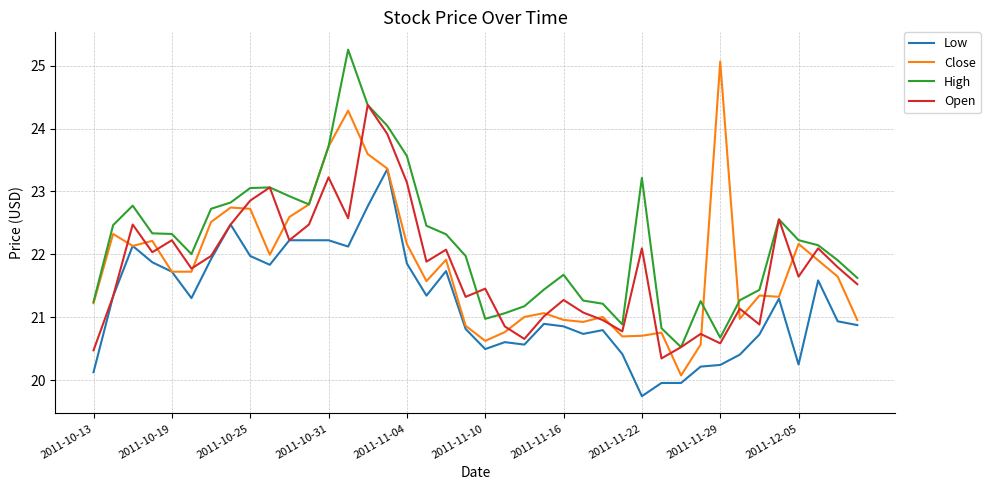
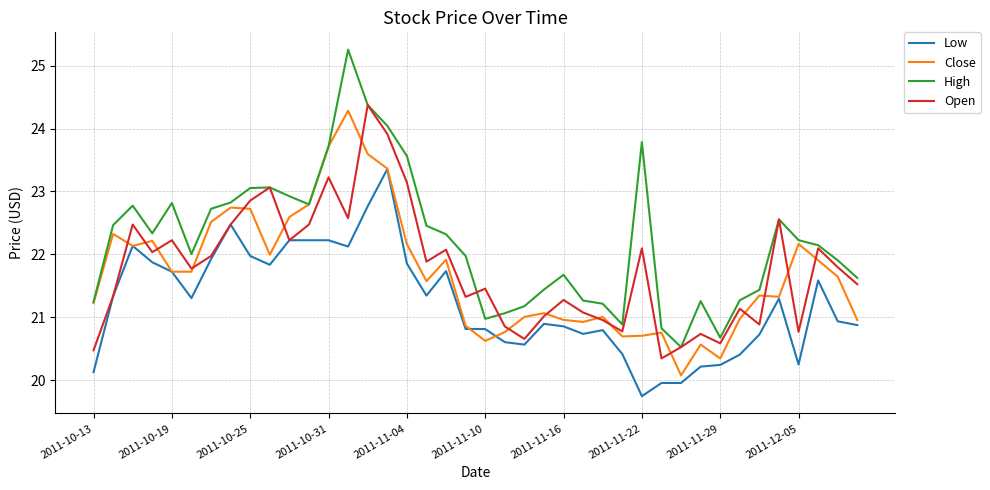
High, 2011-10-19: 22.3 -> 22.8
Low, 2011-11-10: 20.5 -> 20.8
High, 2011-11-22: 23.2 -> 23.8
Close, 2011-11-29: 25.1 -> 20.3
Open, 2011-12-05: 21.6 -> 20.8
